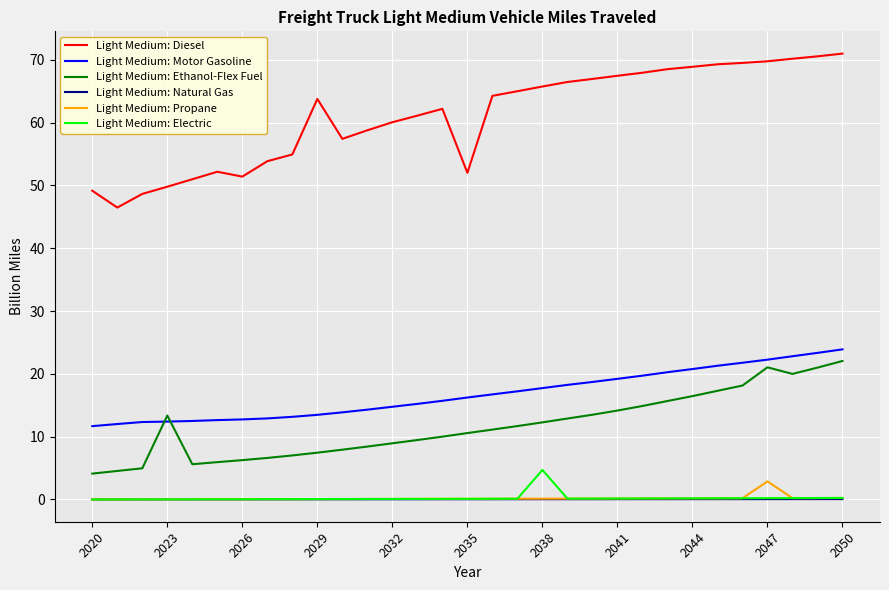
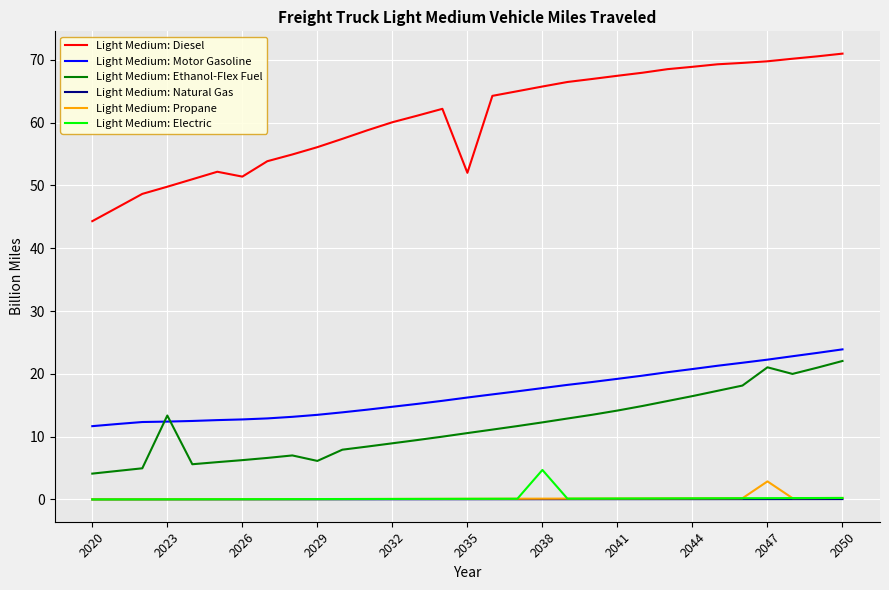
Light Medium: Diesel, 2020: 49 -> 44
Light Medium: Diesel, 2029: 64 -> 56
Light Medium: Ethanol-Flex Fuel, 2029: 7 -> 6
